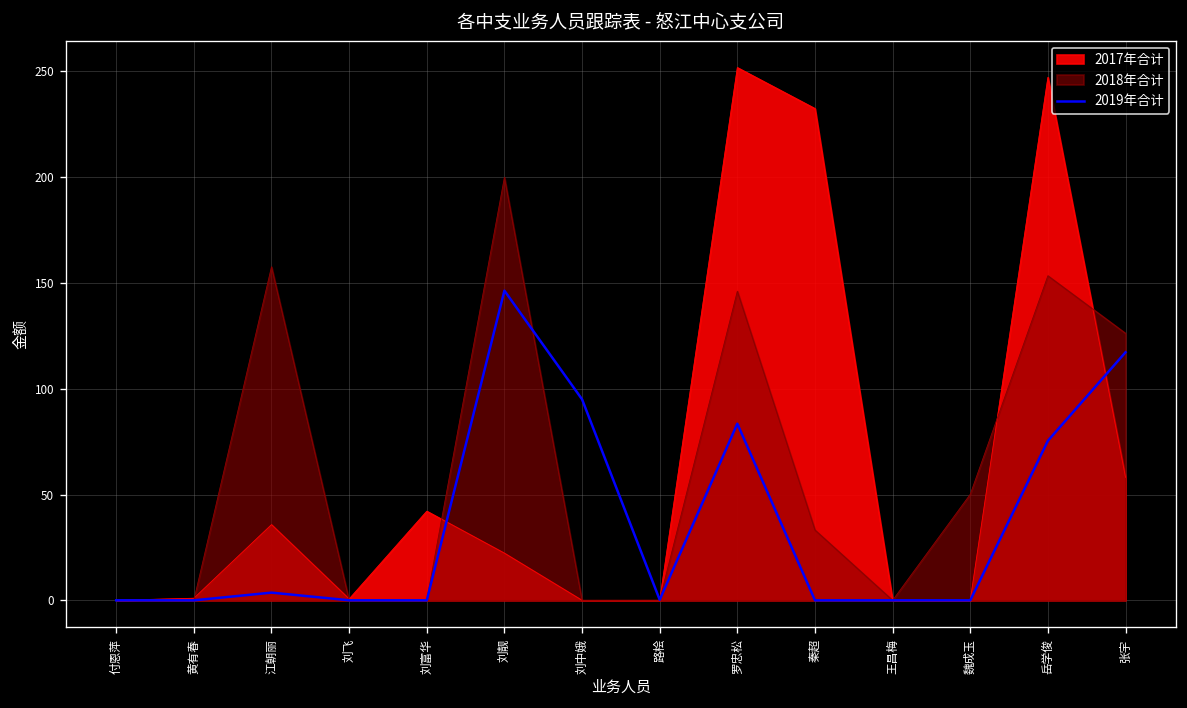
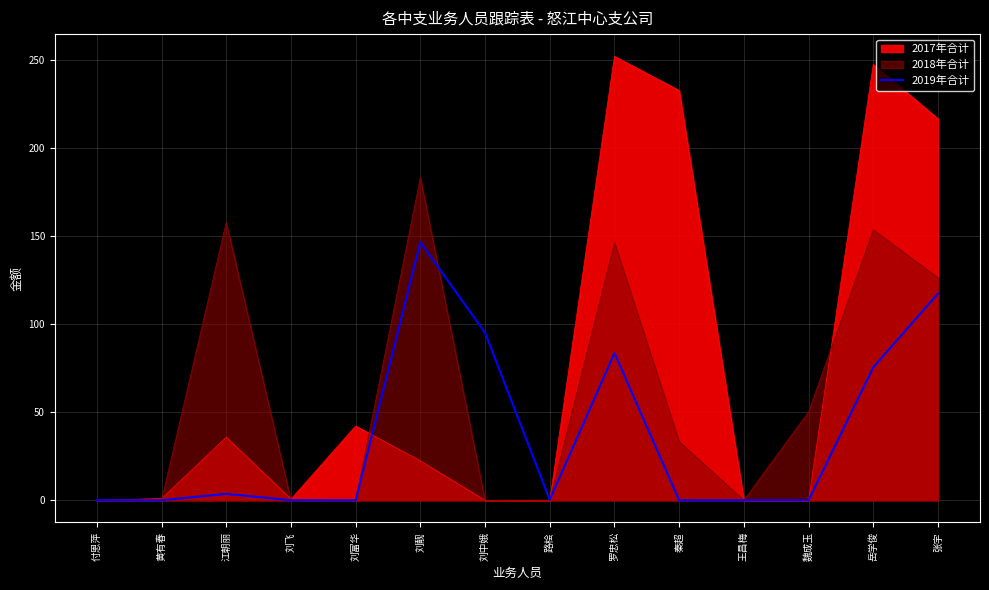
2018年合计, 刘靓: 200 -> 183
2017年合计, 张宇: 58 -> 216
